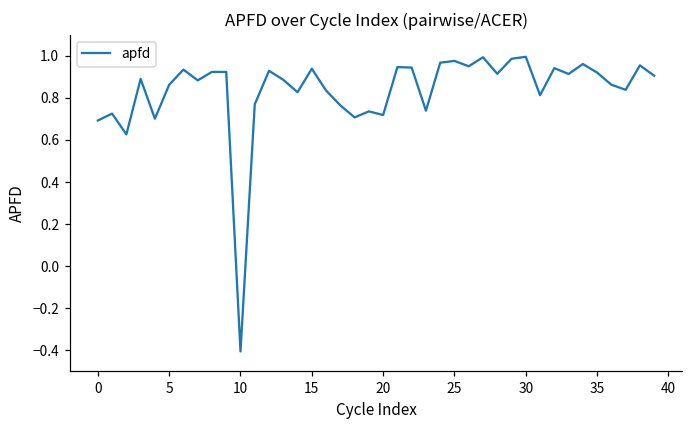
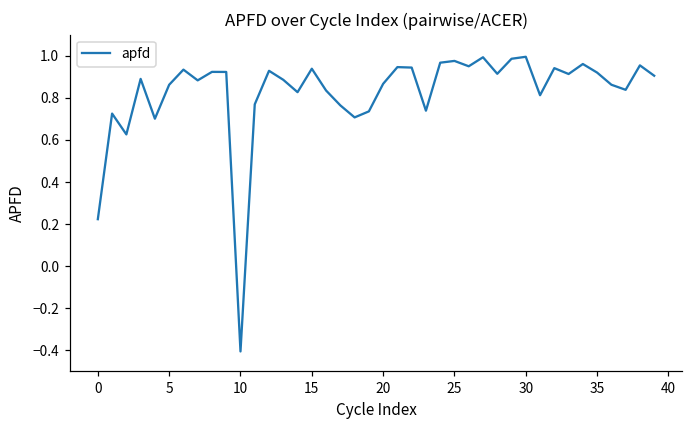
0: 0.69 -> 0.22
20: 0.72 -> 0.87
